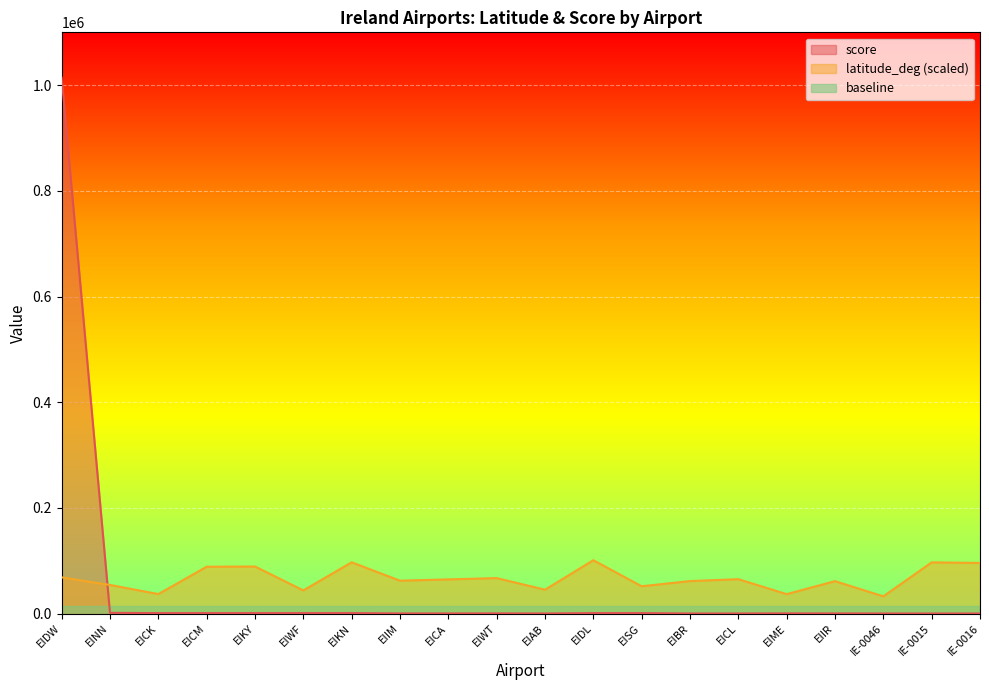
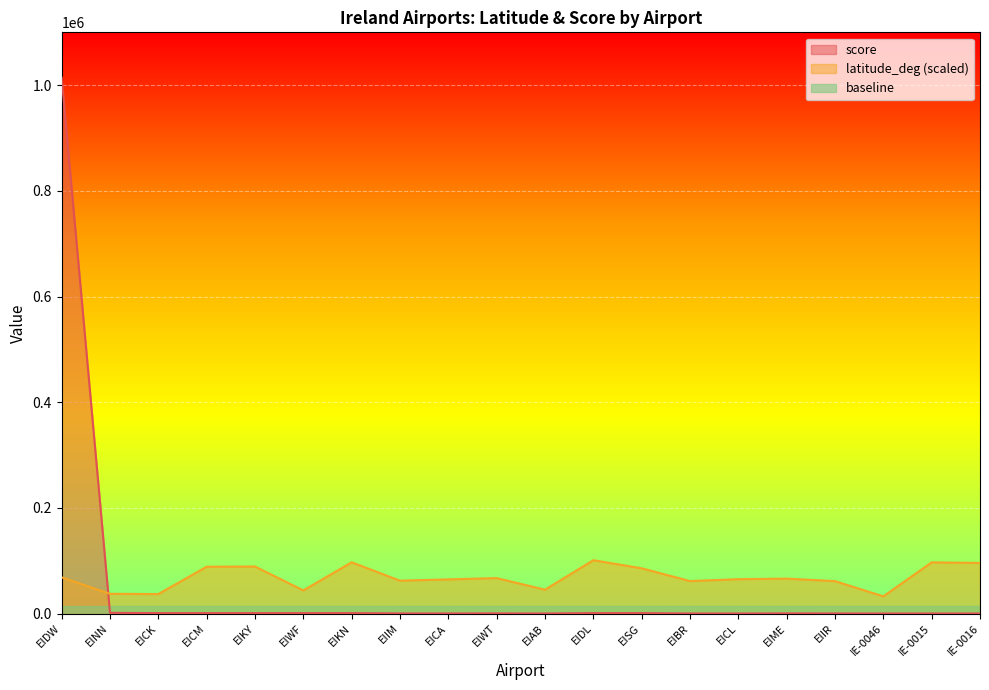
latitude_deg (scaled), EINN: 50000 -> 40000
latitude_deg (scaled), EISG: 50000 -> 90000
latitude_deg (scaled), EIME: 40000 -> 70000
